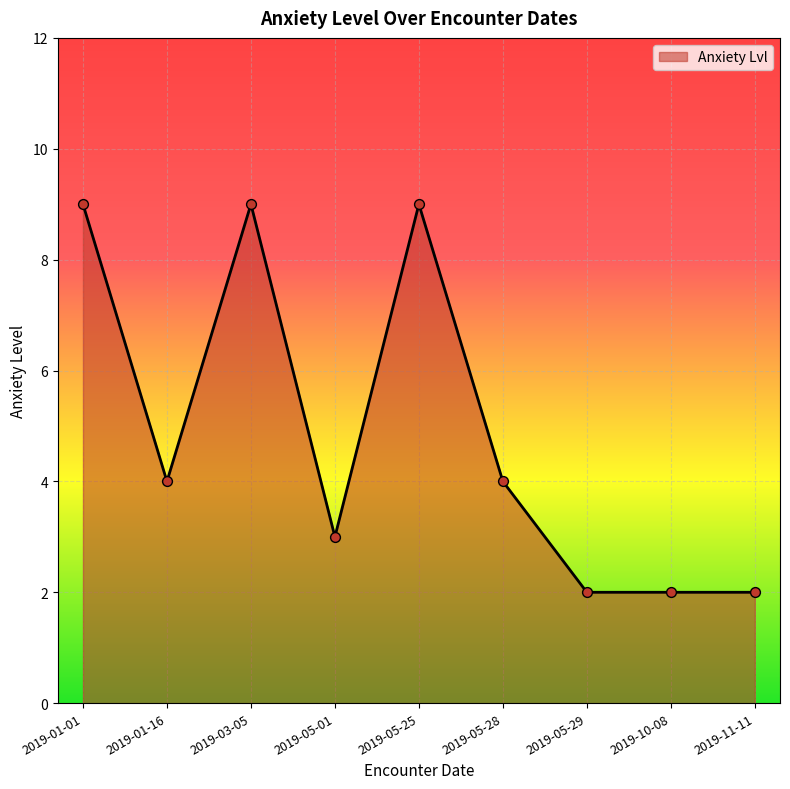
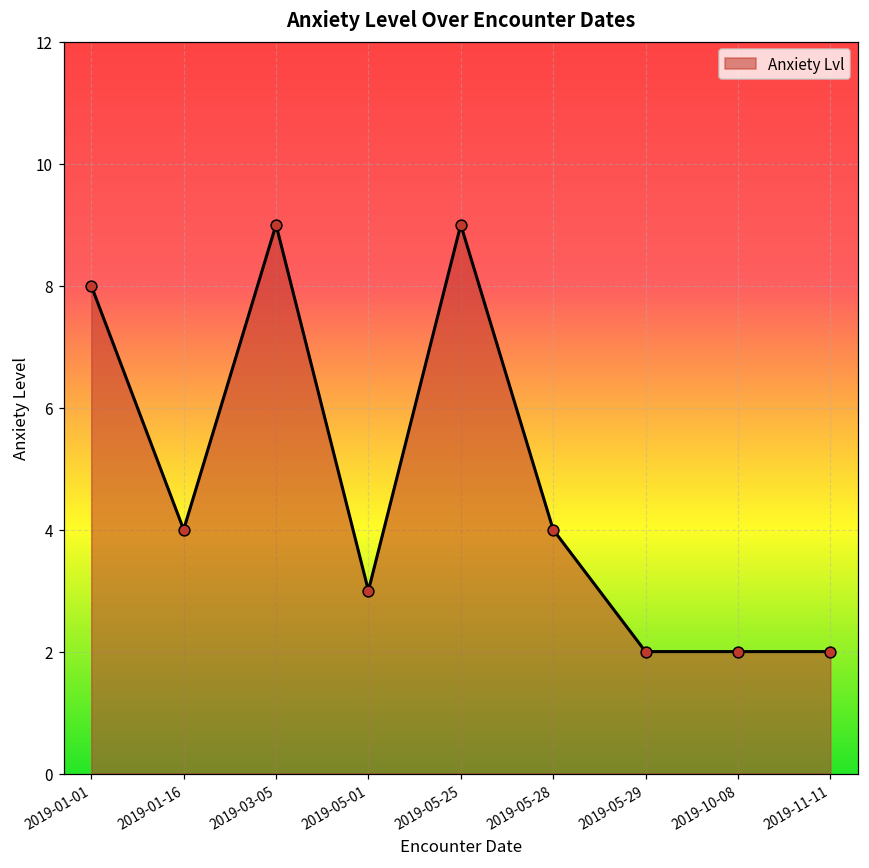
2019-01-01: 9 -> 8
